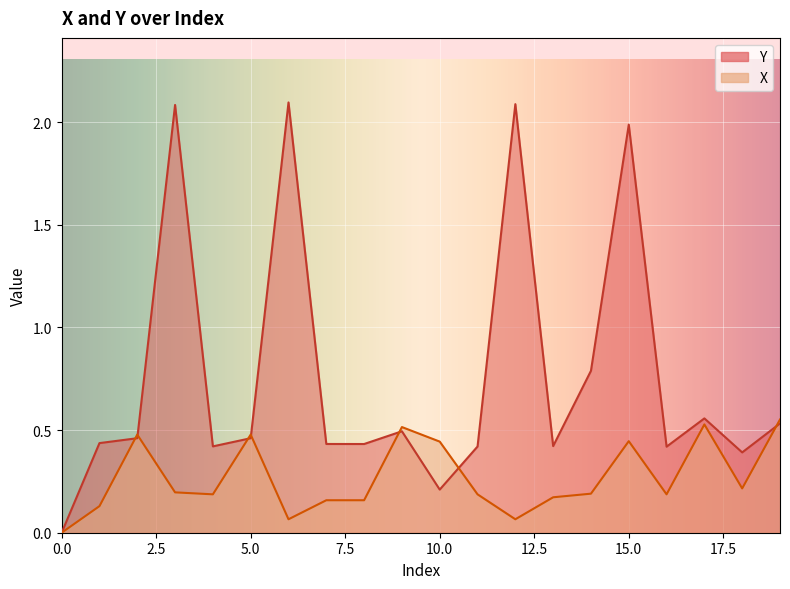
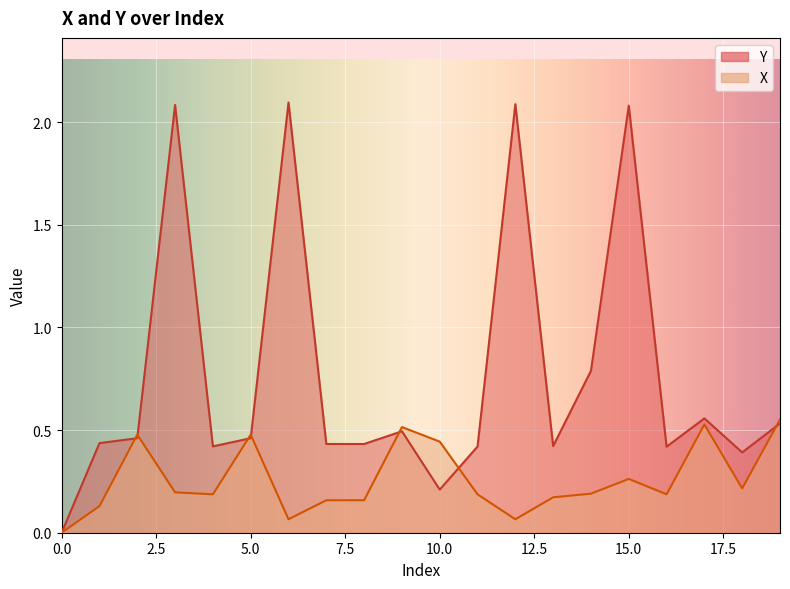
Y, 15.0: 1.99 -> 2.08
X, 15.0: 0.45 -> 0.26
